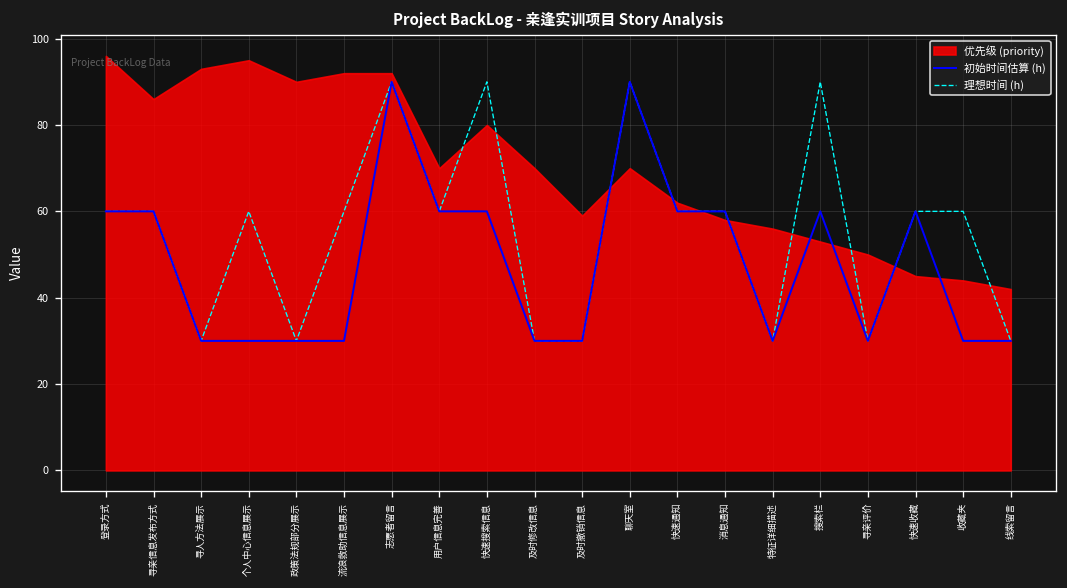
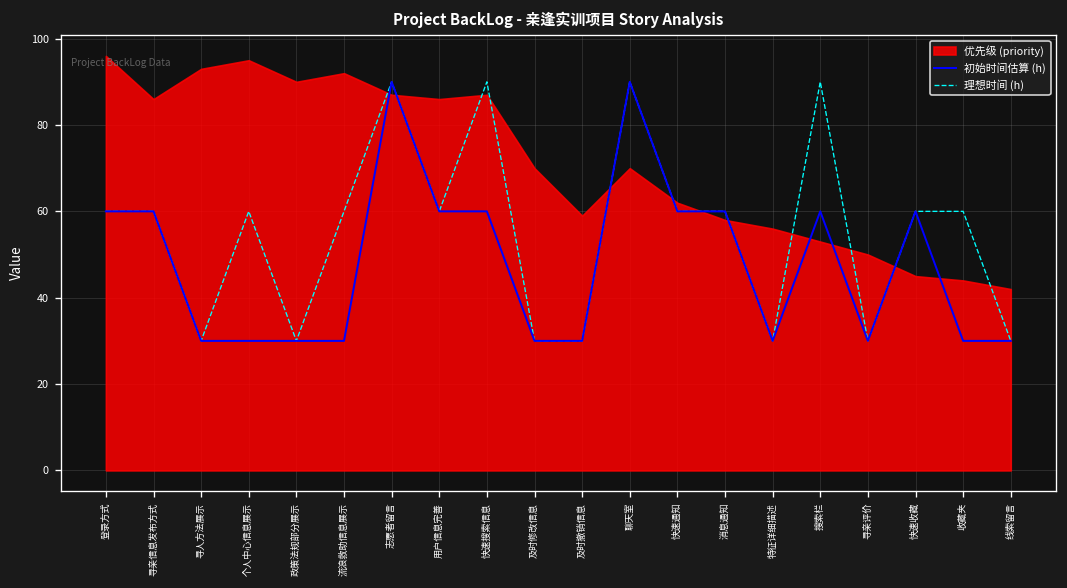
优先级 (priority), 志愿者留言: 92 -> 87
优先级 (priority), 用户信息完善: 70 -> 86
优先级 (priority), 快速搜索信息: 80 -> 87
